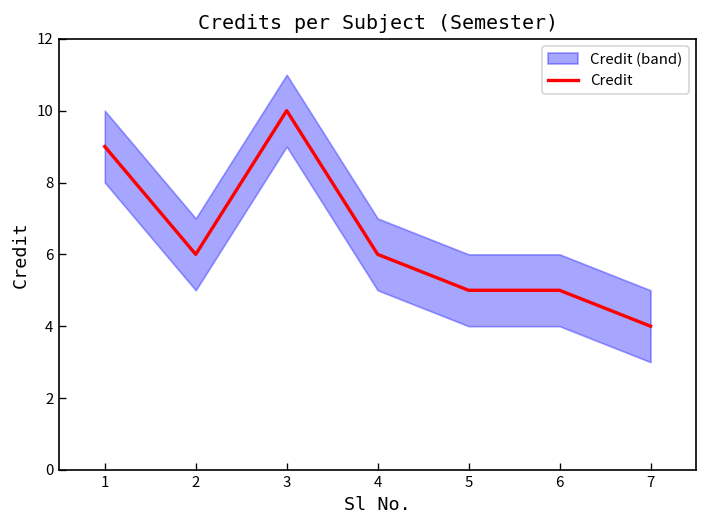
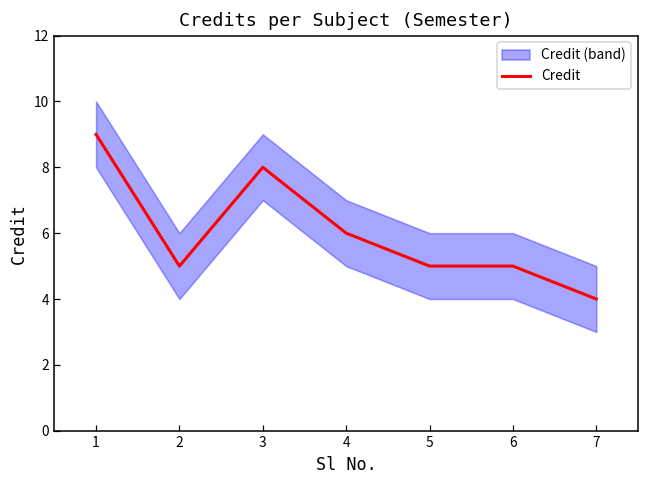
Credit, 2: 6 -> 5
Credit, 3: 10 -> 8
